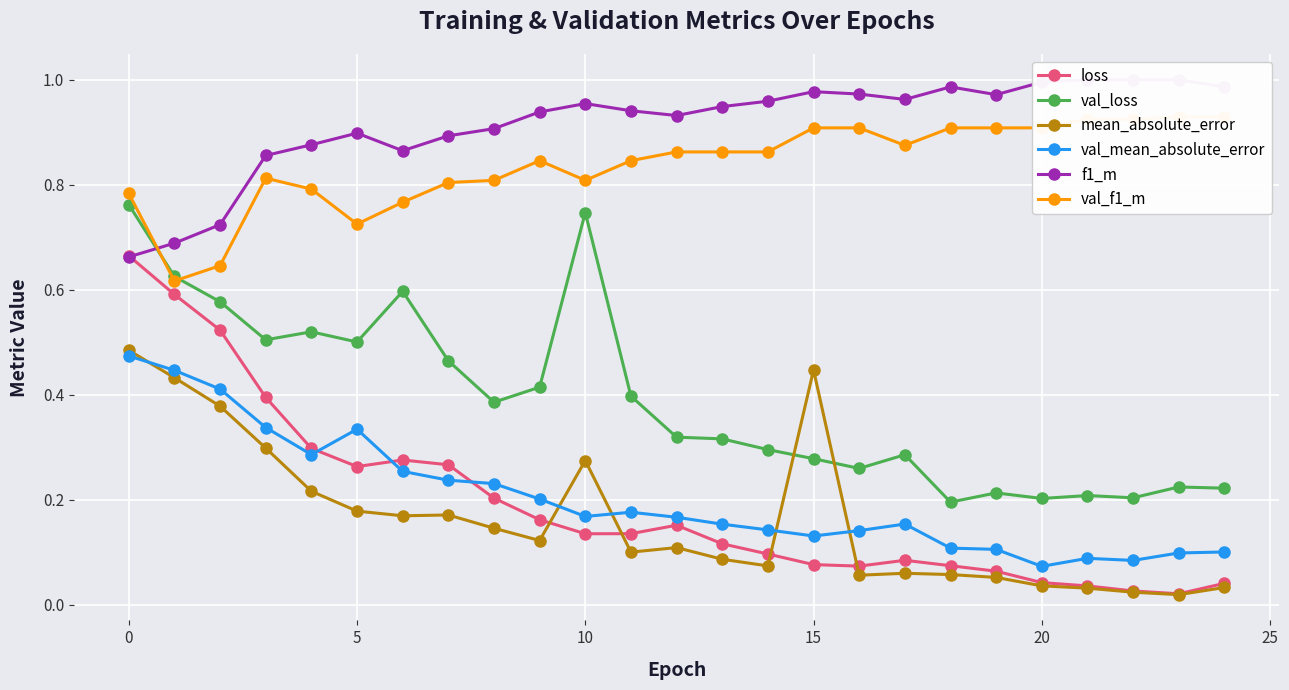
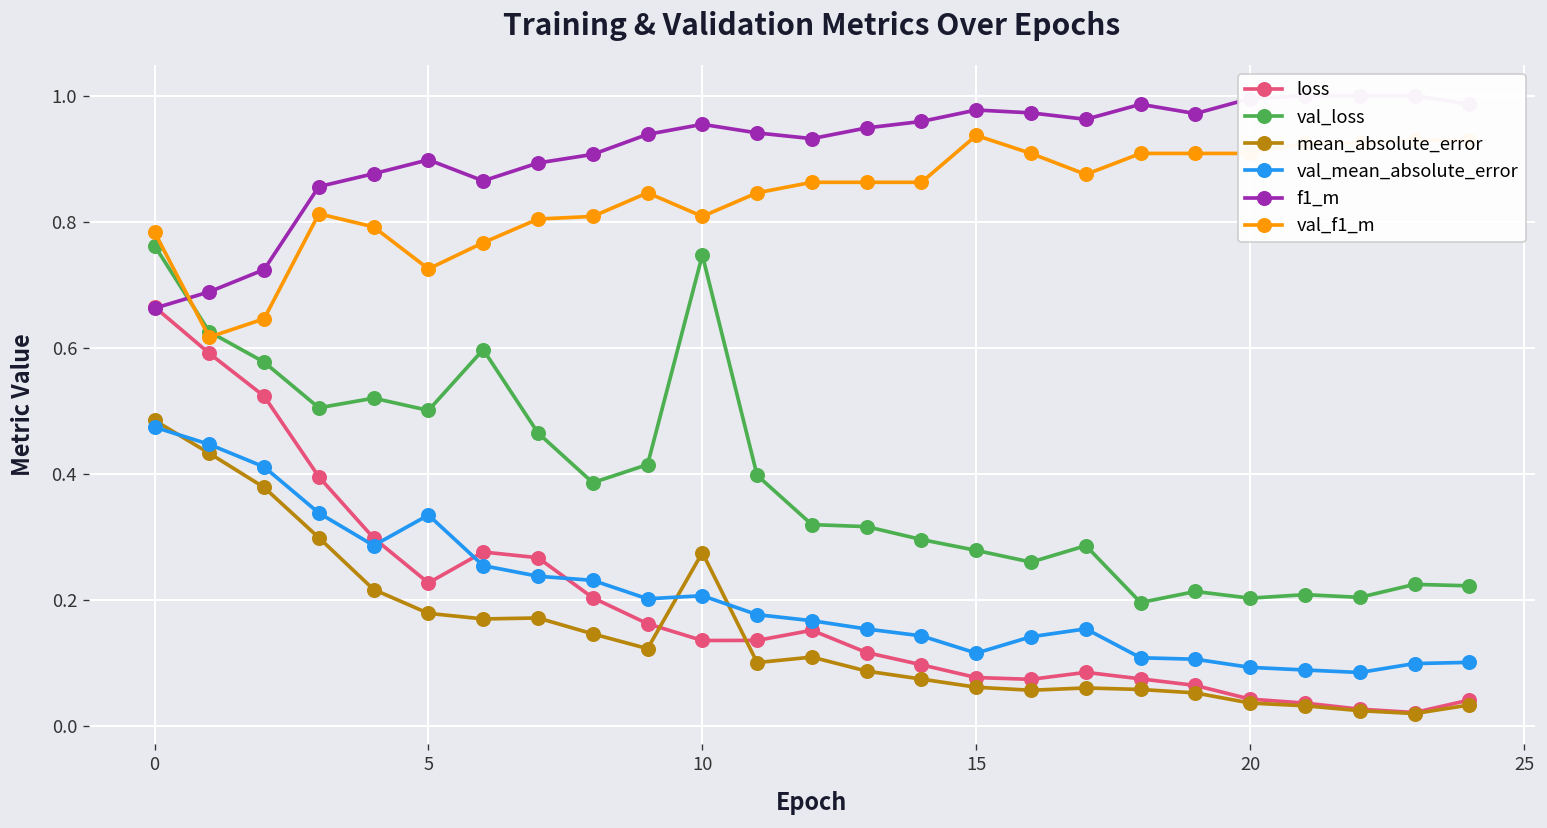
loss, 5: 0.26 -> 0.23
val_mean_absolute_error, 10: 0.17 -> 0.21
mean_absolute_error, 15: 0.45 -> 0.06
val_mean_absolute_error, 15: 0.13 -> 0.11
val_f1_m, 15: 0.91 -> 0.94
val_mean_absolute_error, 20: 0.07 -> 0.09
